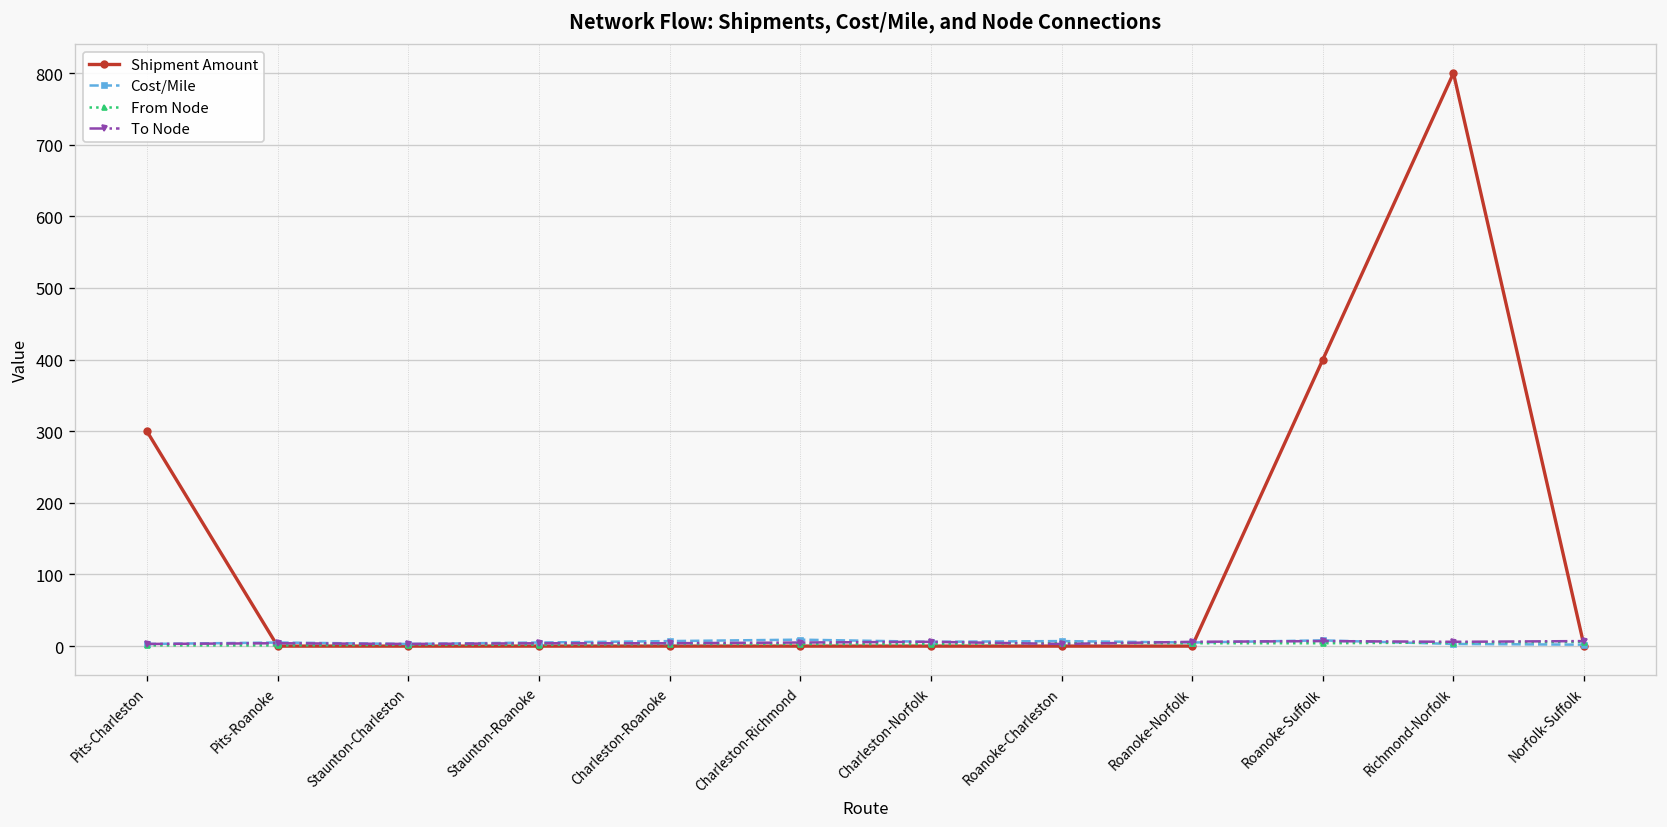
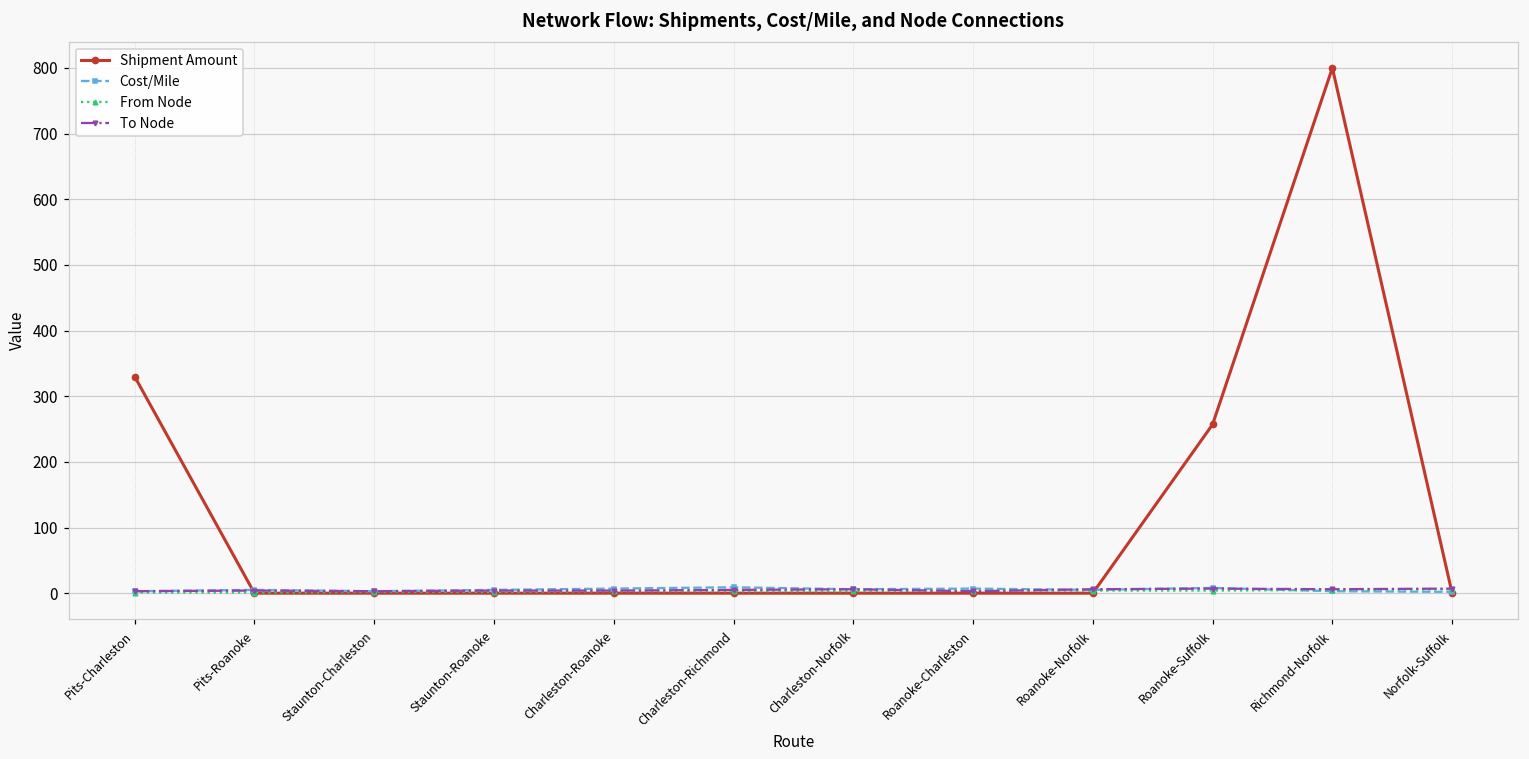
Shipment Amount, Pits-Charleston: 300 -> 330
Shipment Amount, Roanoke-Suffolk: 400 -> 260
